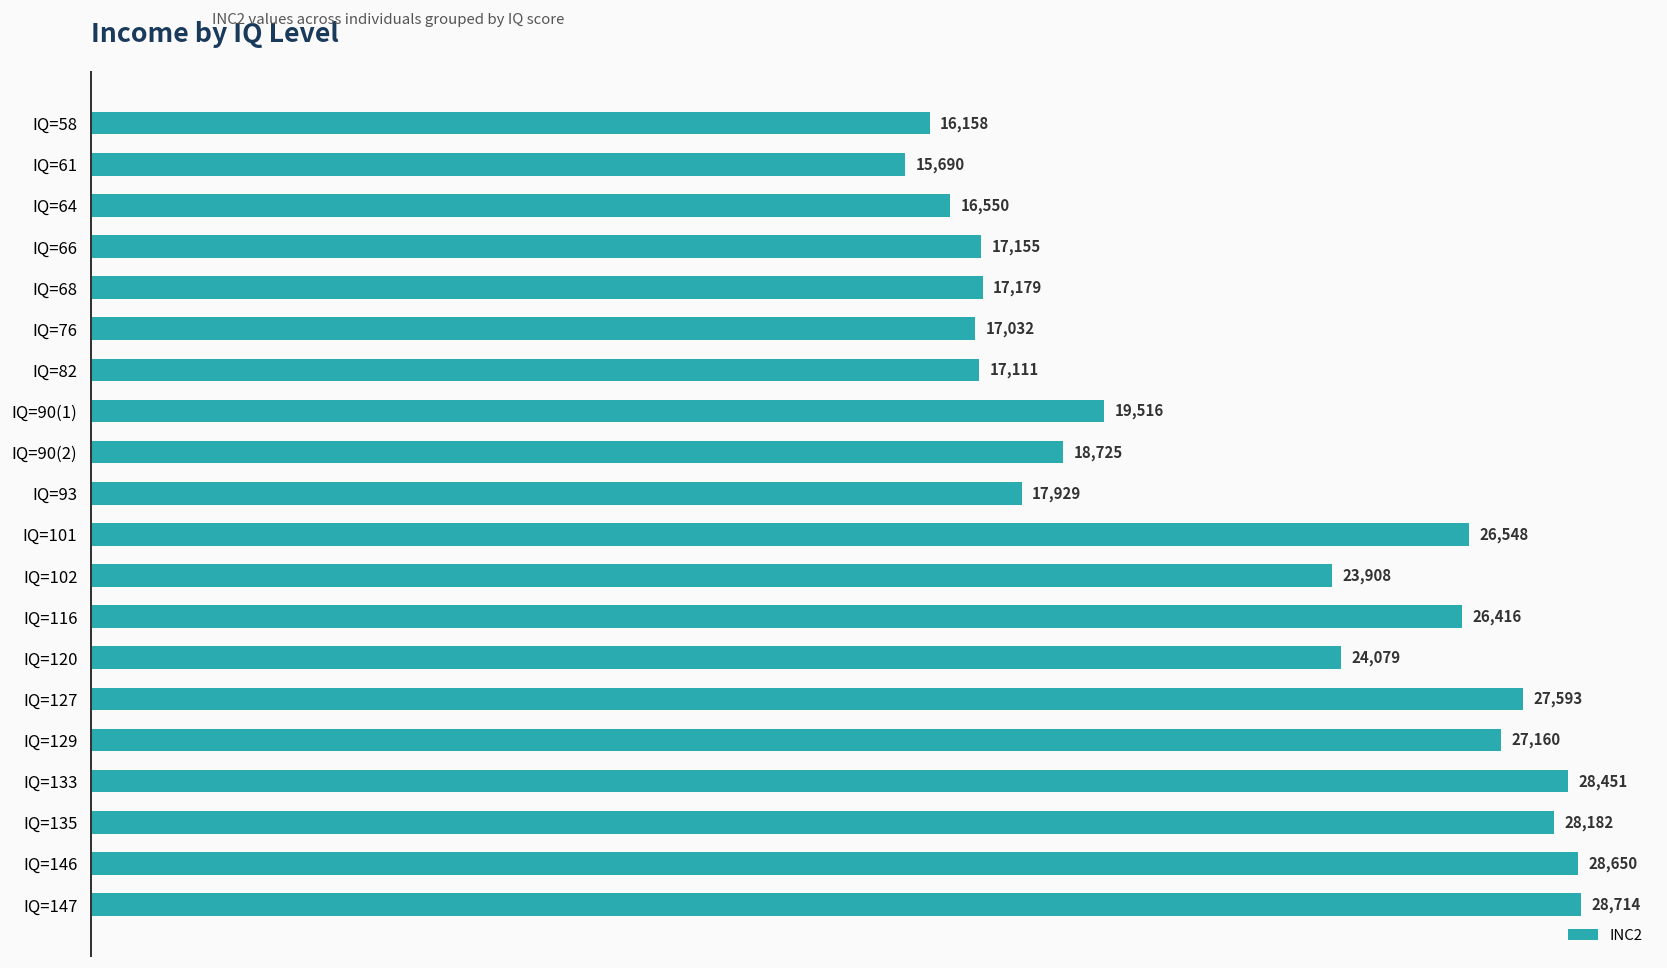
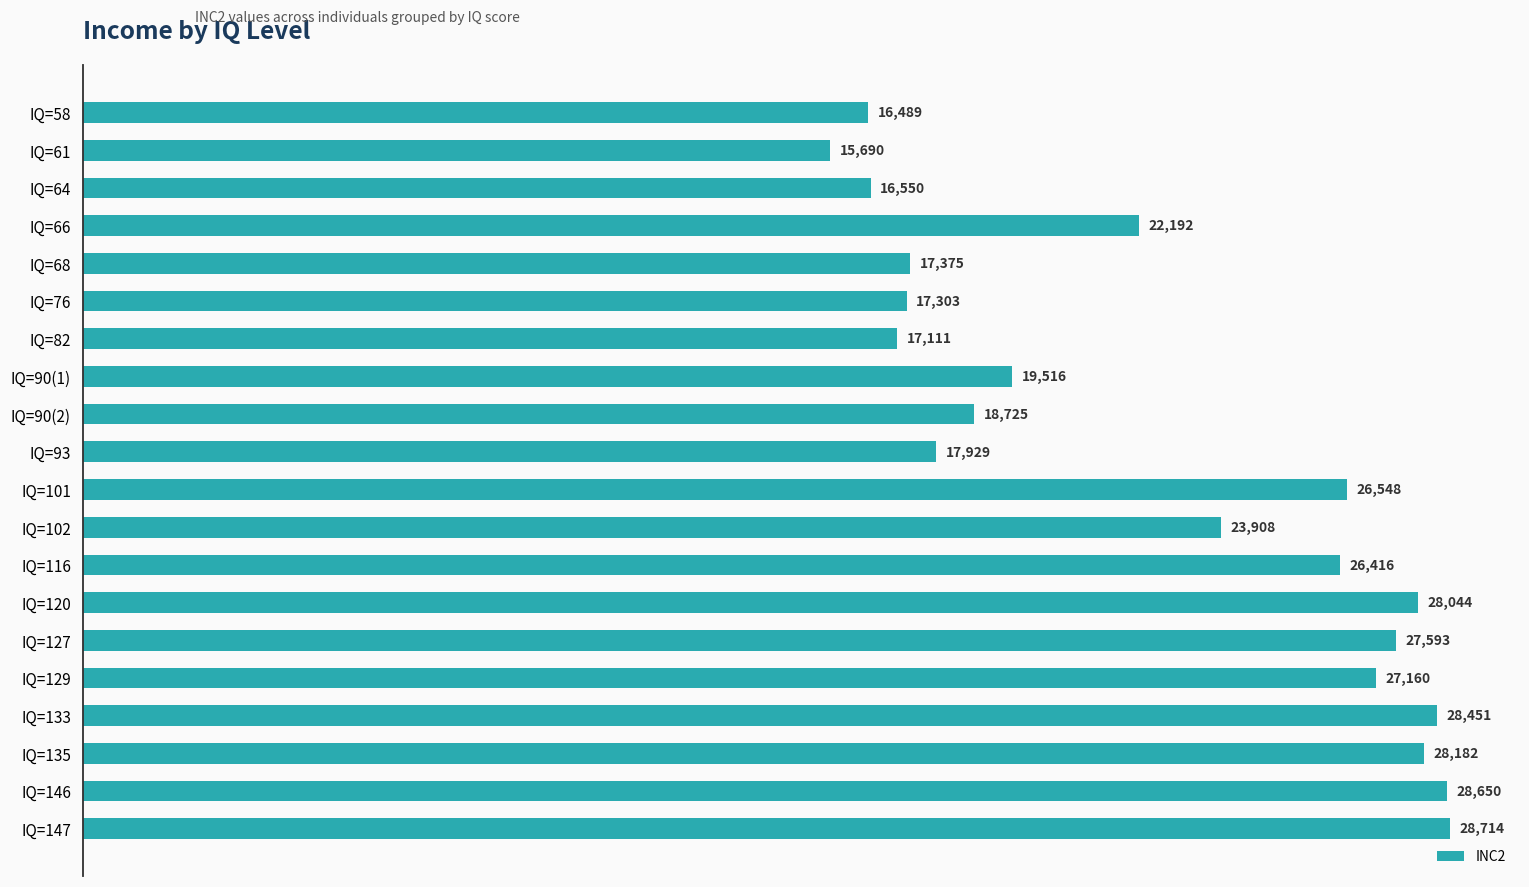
IQ=58: 16,158 -> 16,489
IQ=66: 17,155 -> 22,192
IQ=68: 17,179 -> 17,375
IQ=76: 17,032 -> 17,303
IQ=120: 24,079 -> 28,044
